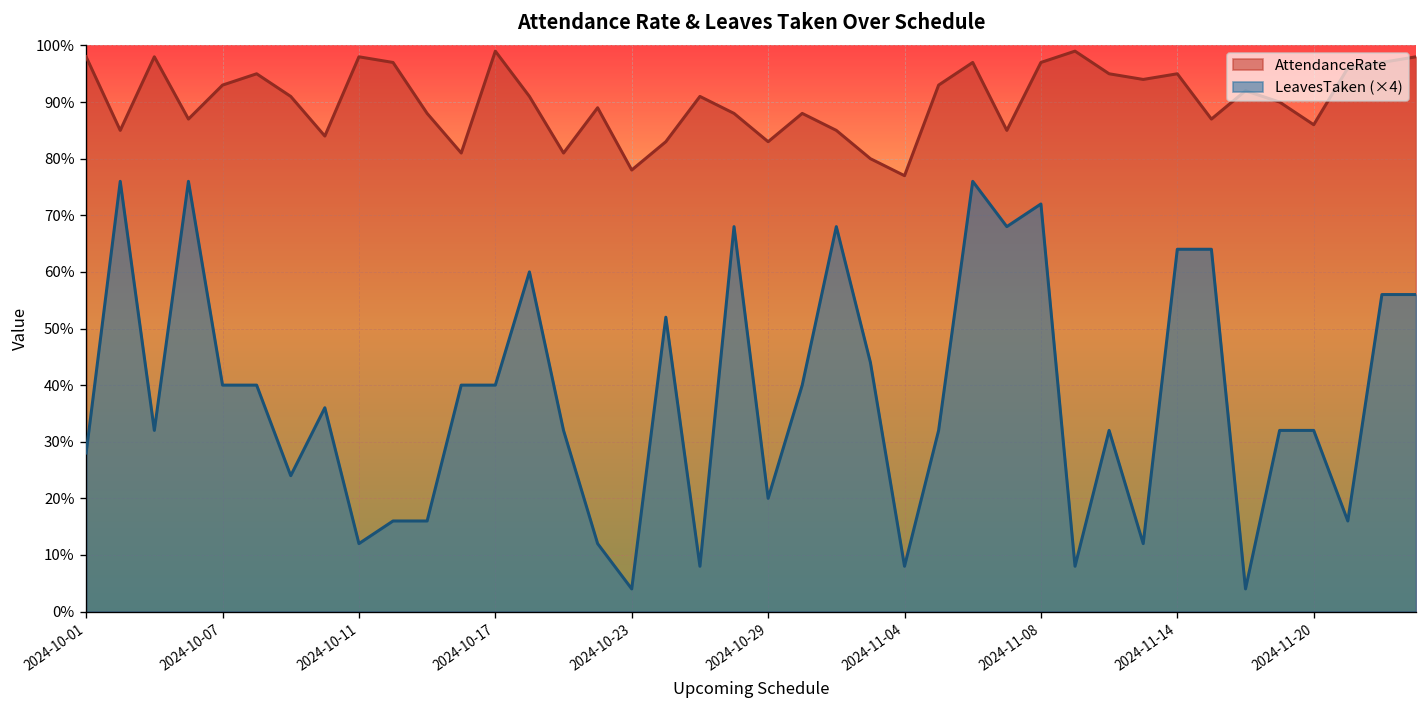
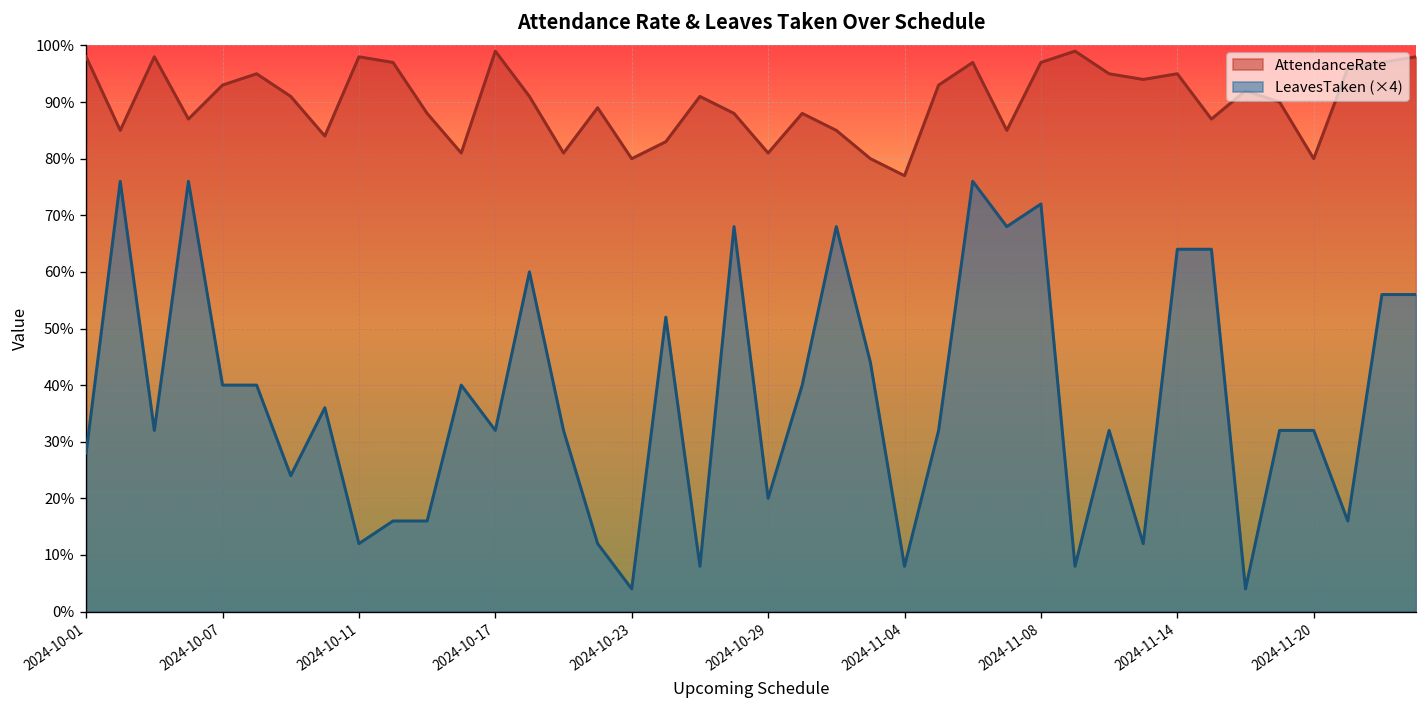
LeavesTaken (×4), 2024-10-17: 40% -> 32%
AttendanceRate, 2024-10-23: 78% -> 80%
AttendanceRate, 2024-10-29: 83% -> 81%
AttendanceRate, 2024-11-20: 86% -> 80%
